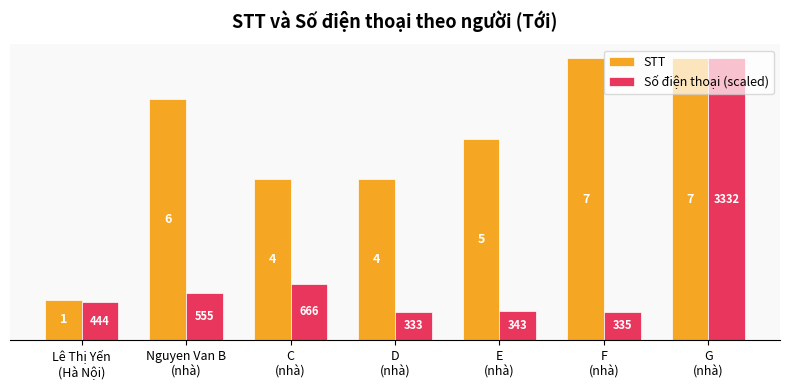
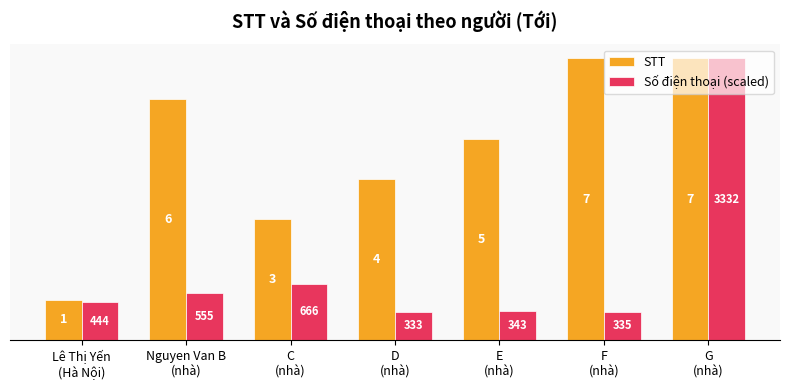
STT, C (nhà): 4 -> 3
